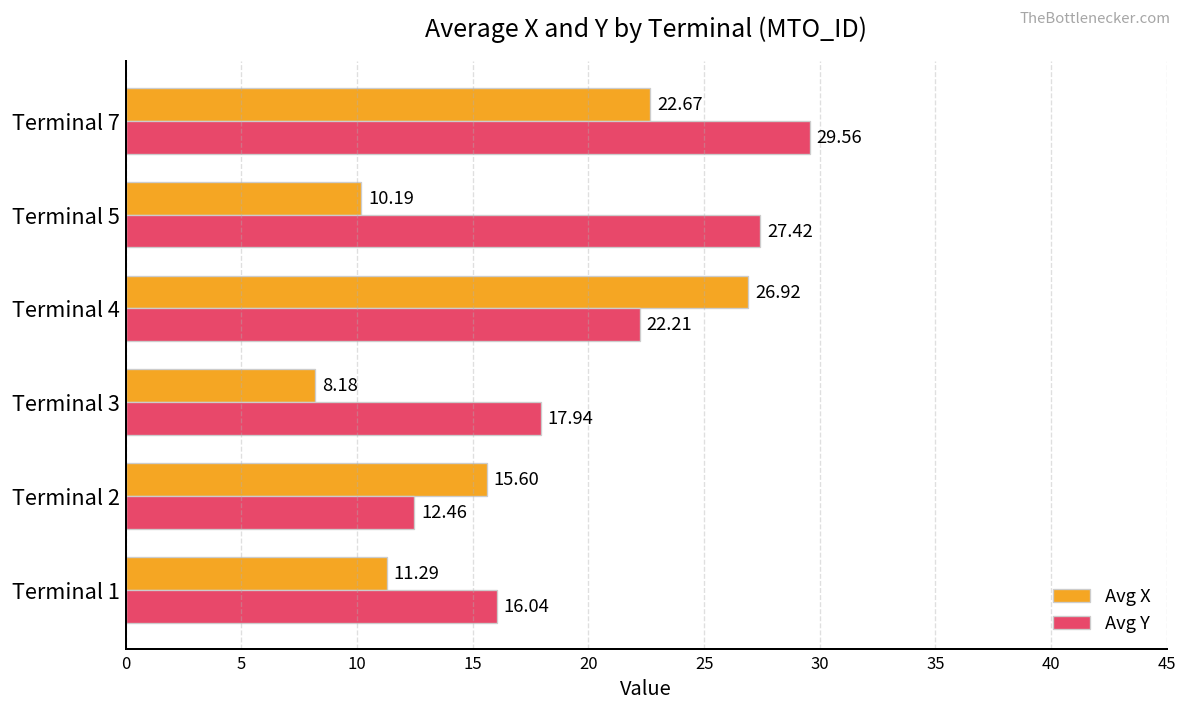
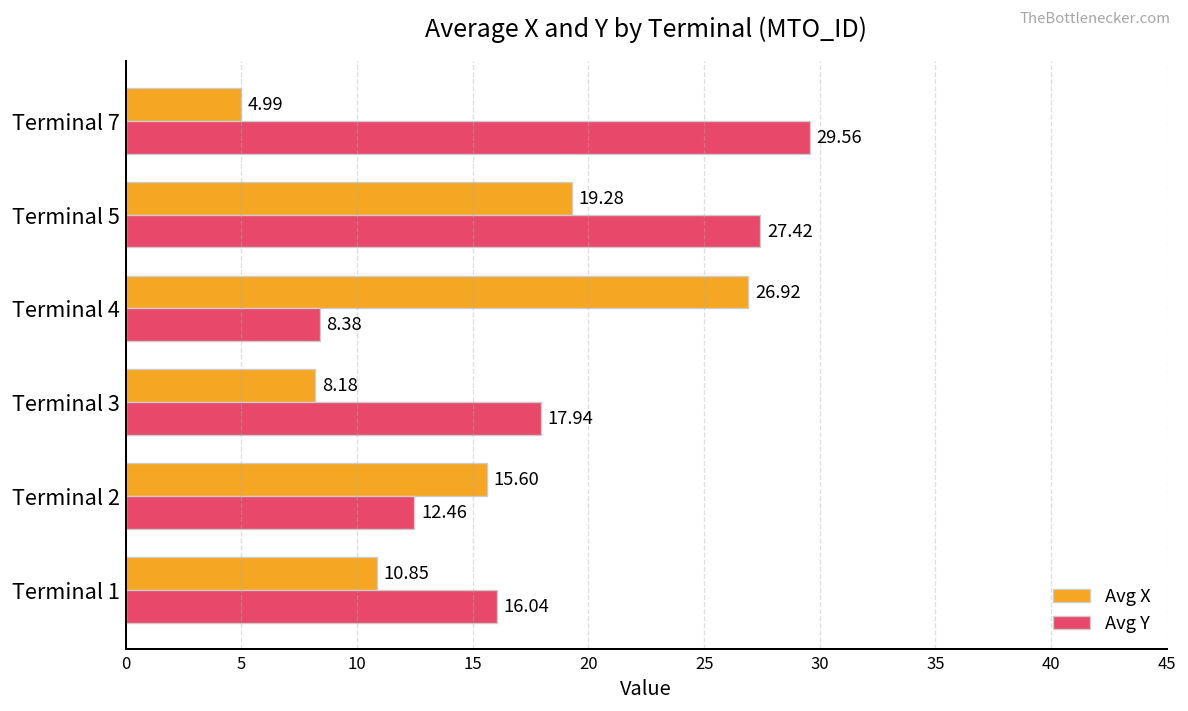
Avg X, Terminal 7: 22.67 -> 4.99
Avg X, Terminal 5: 10.19 -> 19.28
Avg Y, Terminal 4: 22.21 -> 8.38
Avg X, Terminal 1: 11.29 -> 10.85
